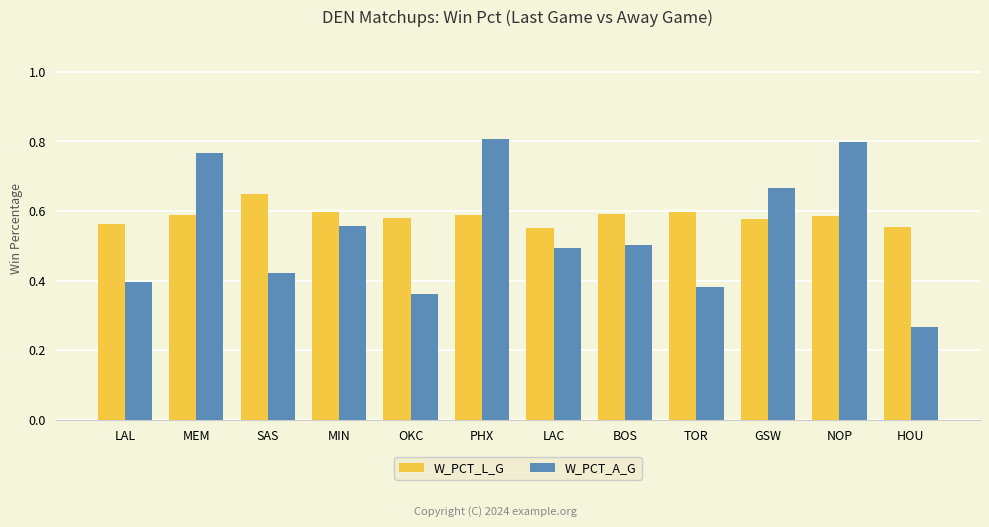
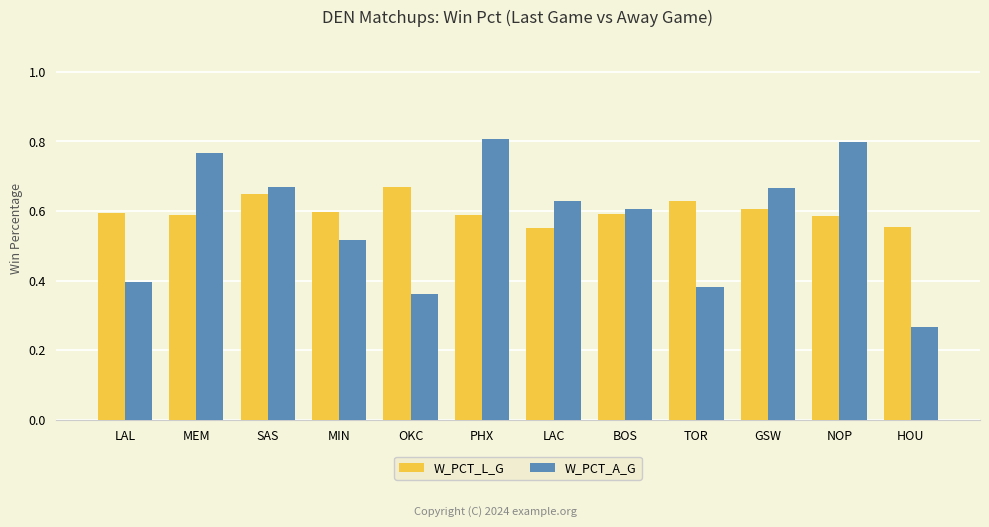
W_PCT_L_G, LAL: 0.56 -> 0.59
W_PCT_A_G, SAS: 0.42 -> 0.67
W_PCT_A_G, MIN: 0.56 -> 0.52
W_PCT_L_G, OKC: 0.58 -> 0.67
W_PCT_A_G, LAC: 0.49 -> 0.63
W_PCT_A_G, BOS: 0.50 -> 0.61
W_PCT_L_G, TOR: 0.60 -> 0.63
W_PCT_L_G, GSW: 0.58 -> 0.61
